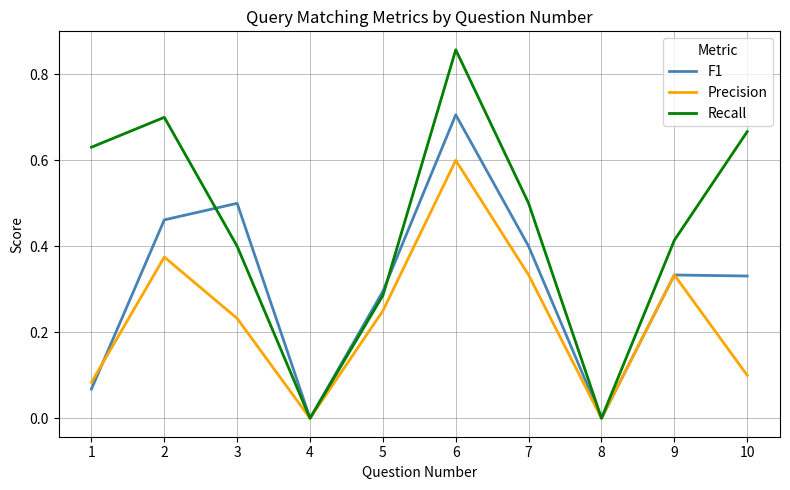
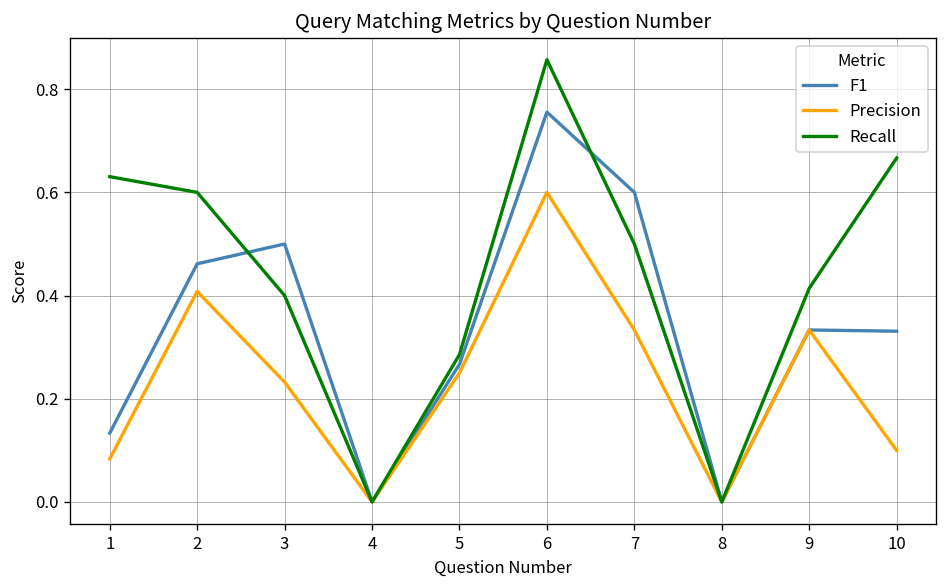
F1, 1: 0.07 -> 0.13
Precision, 2: 0.38 -> 0.41
Recall, 2: 0.7 -> 0.6
F1, 5: 0.30 -> 0.27
F1, 6: 0.71 -> 0.76
F1, 7: 0.4 -> 0.6
